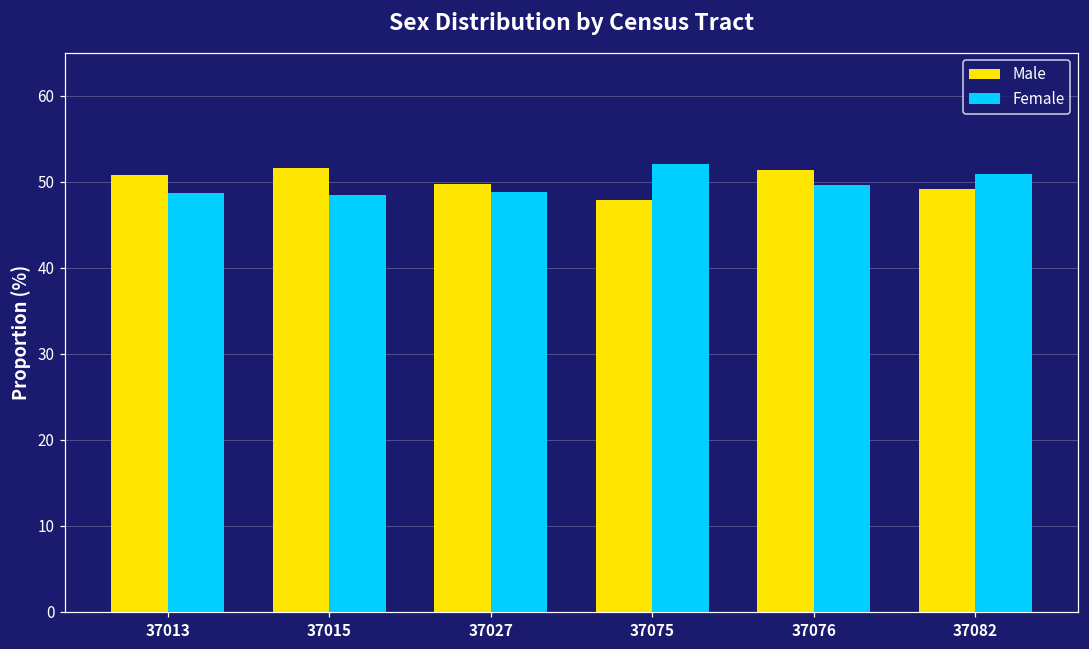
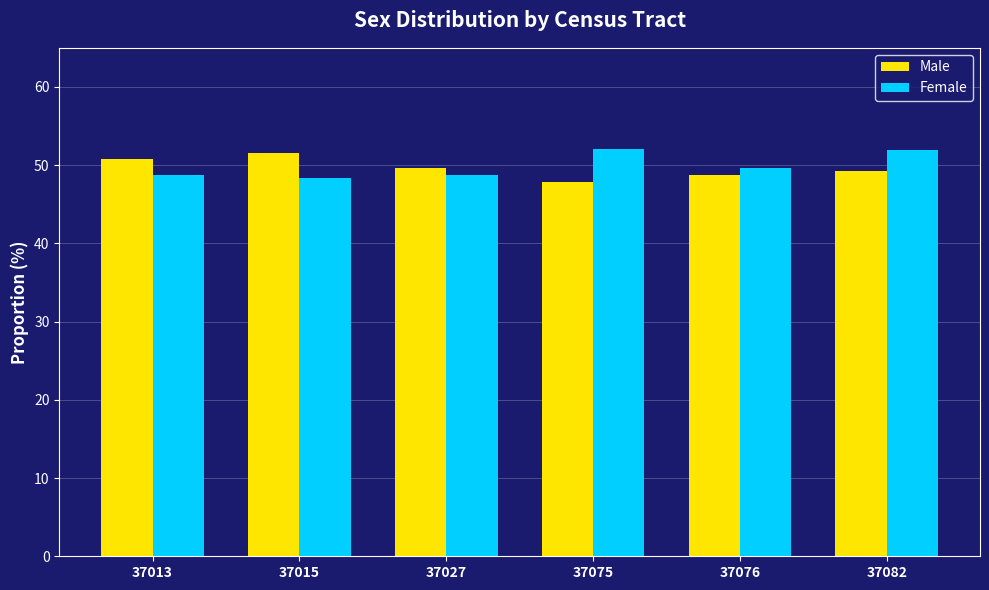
Male, 37076: 51 -> 49
Female, 37082: 51 -> 52
